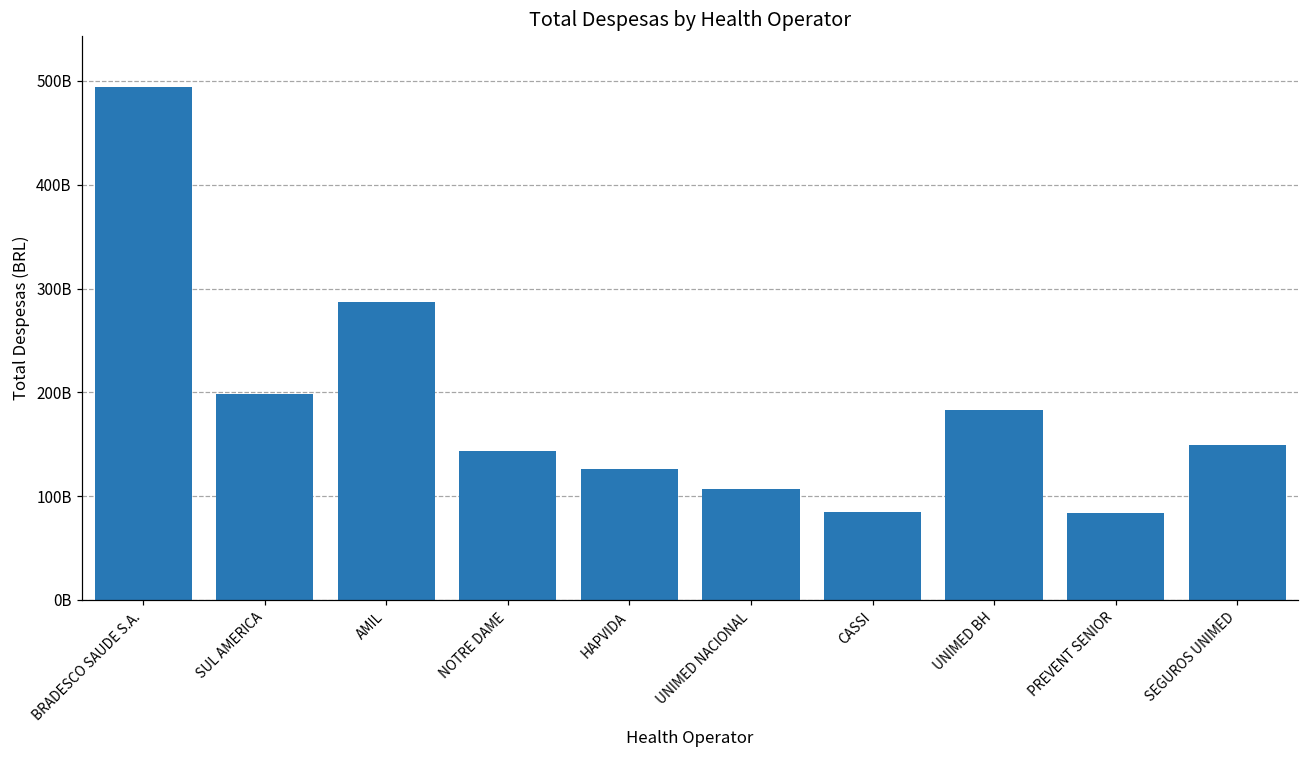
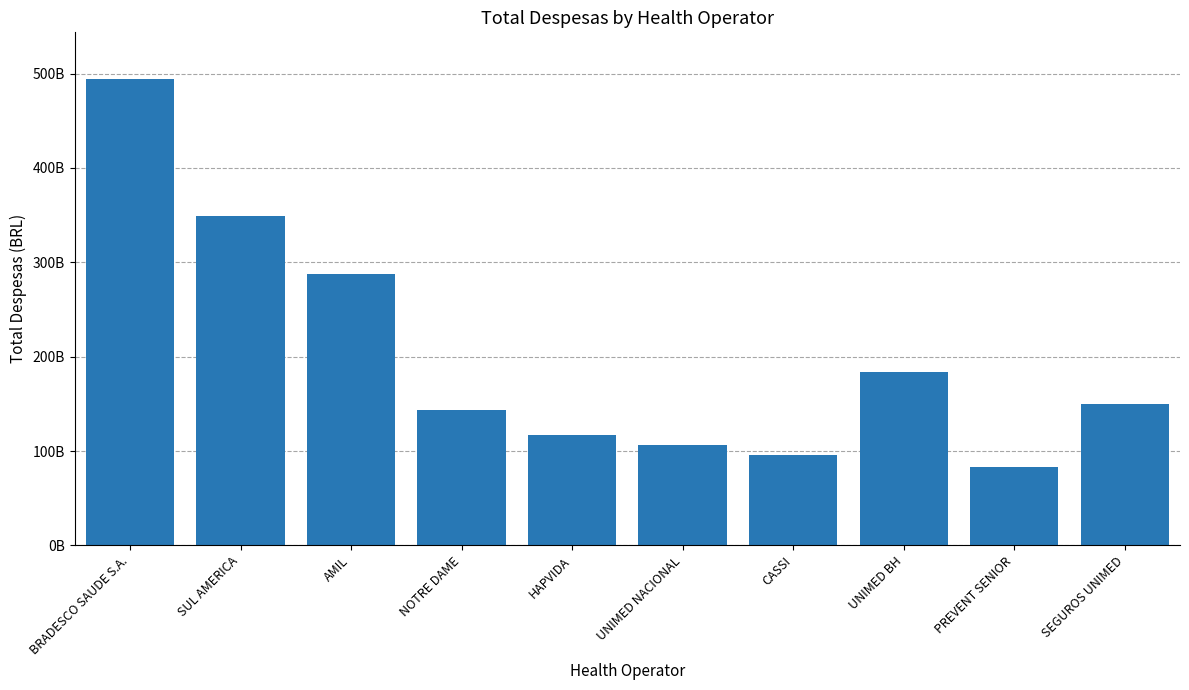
SUL AMERICA: 200000000000 -> 350000000000
HAPVIDA: 130000000000 -> 120000000000
CASSI: 80000000000 -> 100000000000
